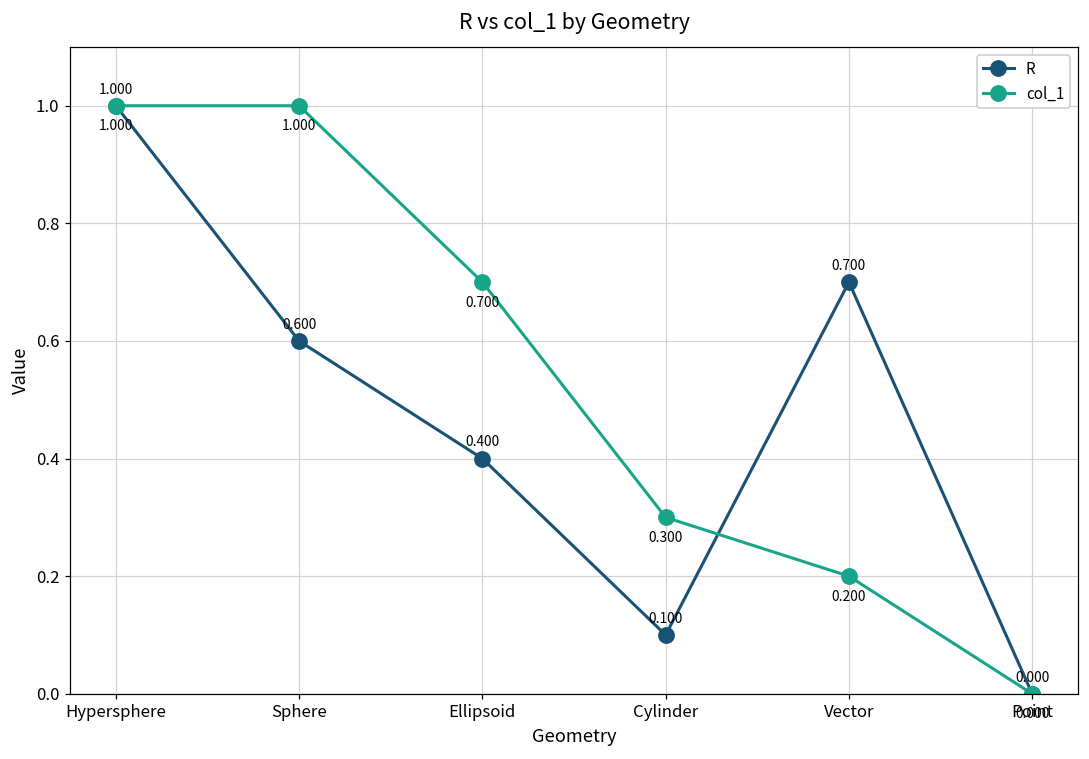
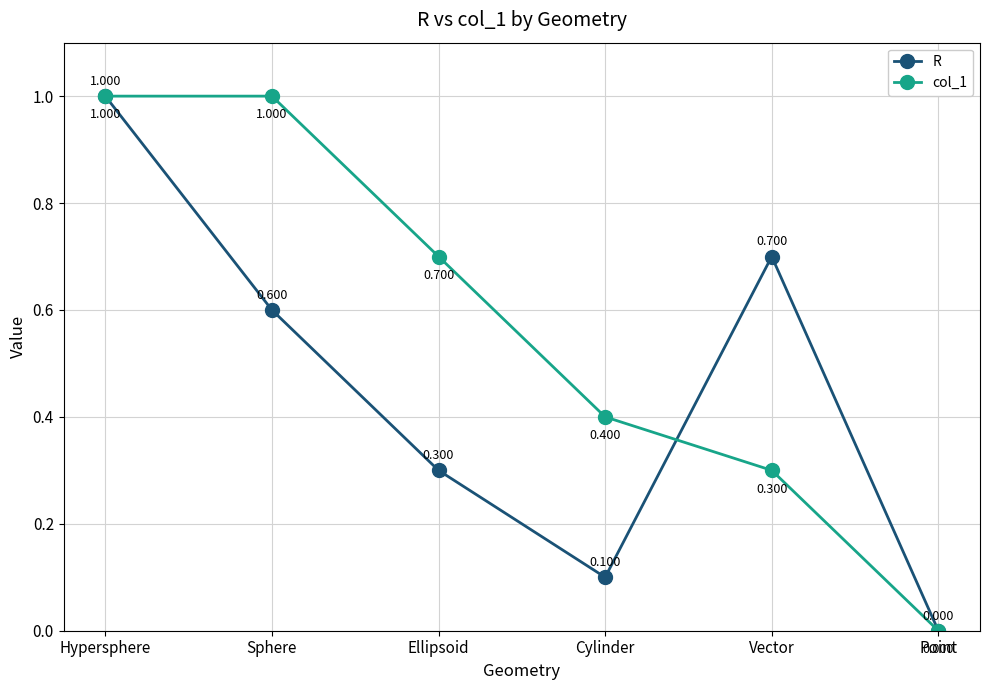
R, Ellipsoid: 0.400 -> 0.300
col_1, Cylinder: 0.300 -> 0.400
col_1, Vector: 0.200 -> 0.300
